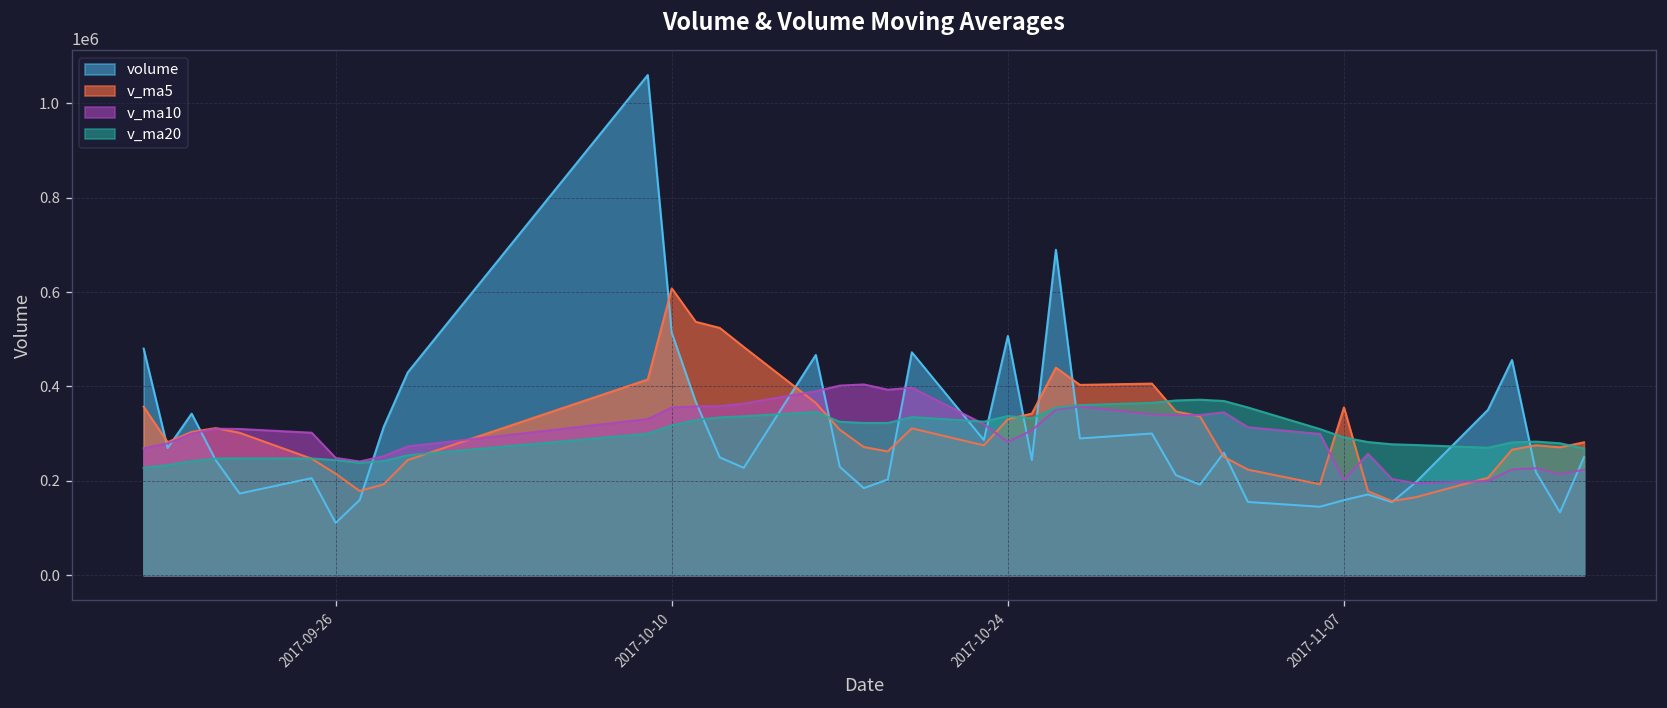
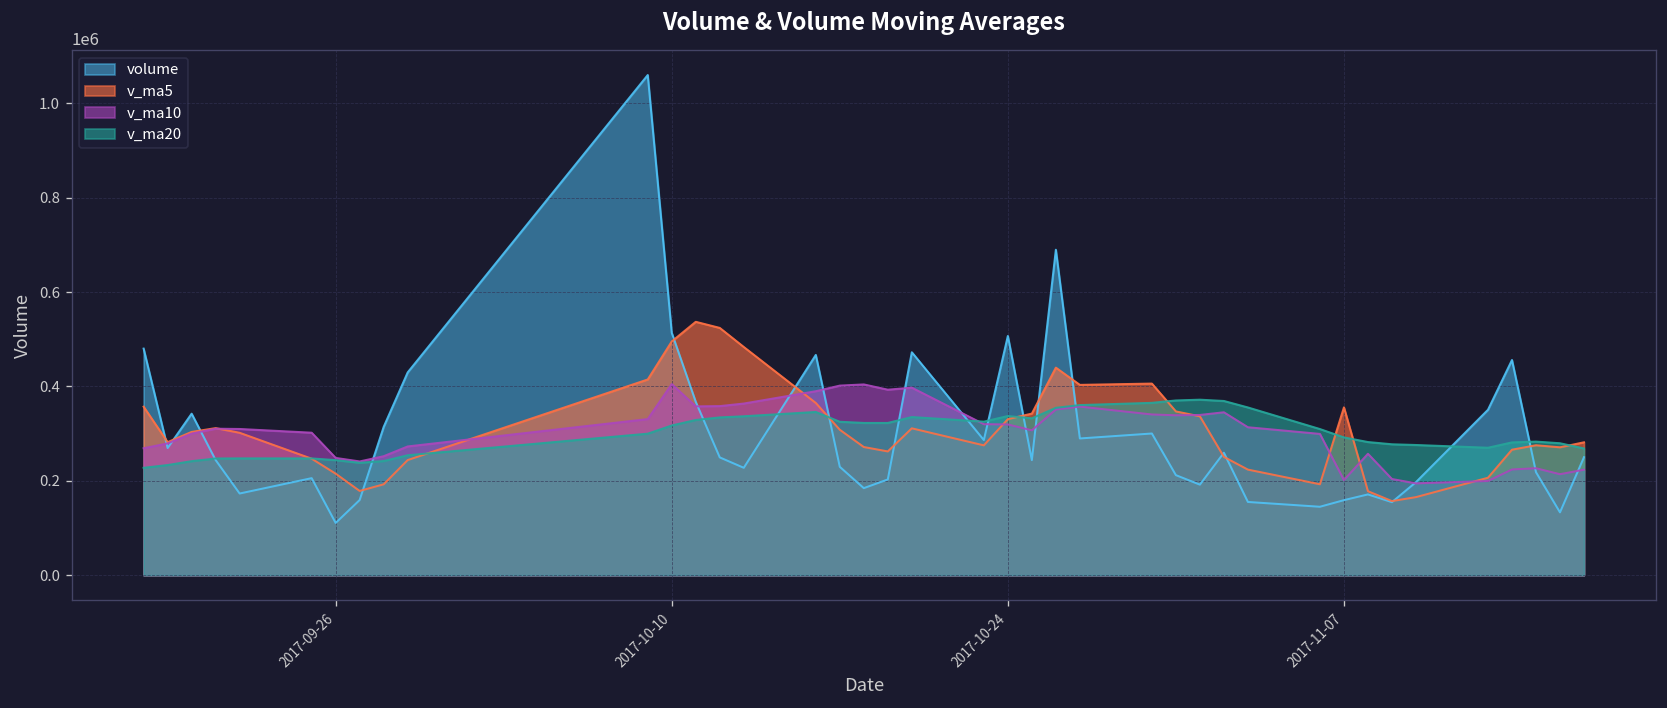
v_ma5, 2017-10-10: 610000 -> 500000
v_ma10, 2017-10-10: 360000 -> 410000
v_ma10, 2017-10-24: 280000 -> 320000
